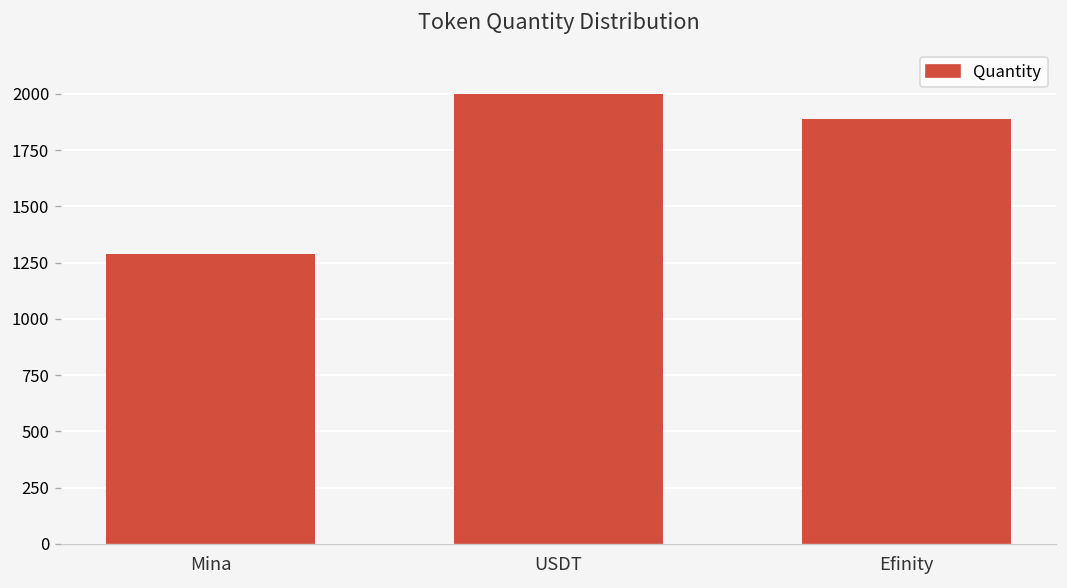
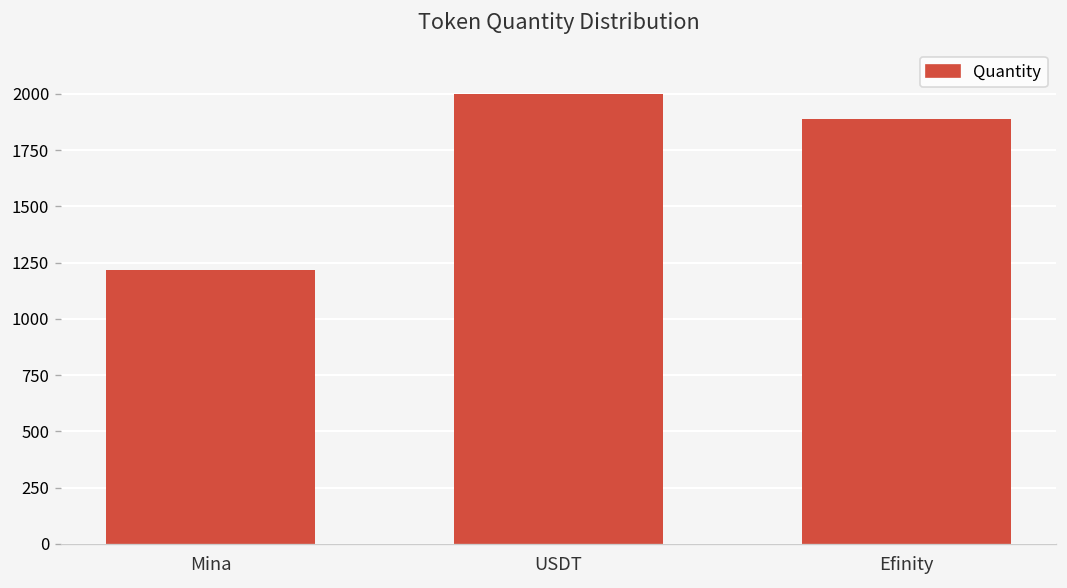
Mina: 1290 -> 1220
